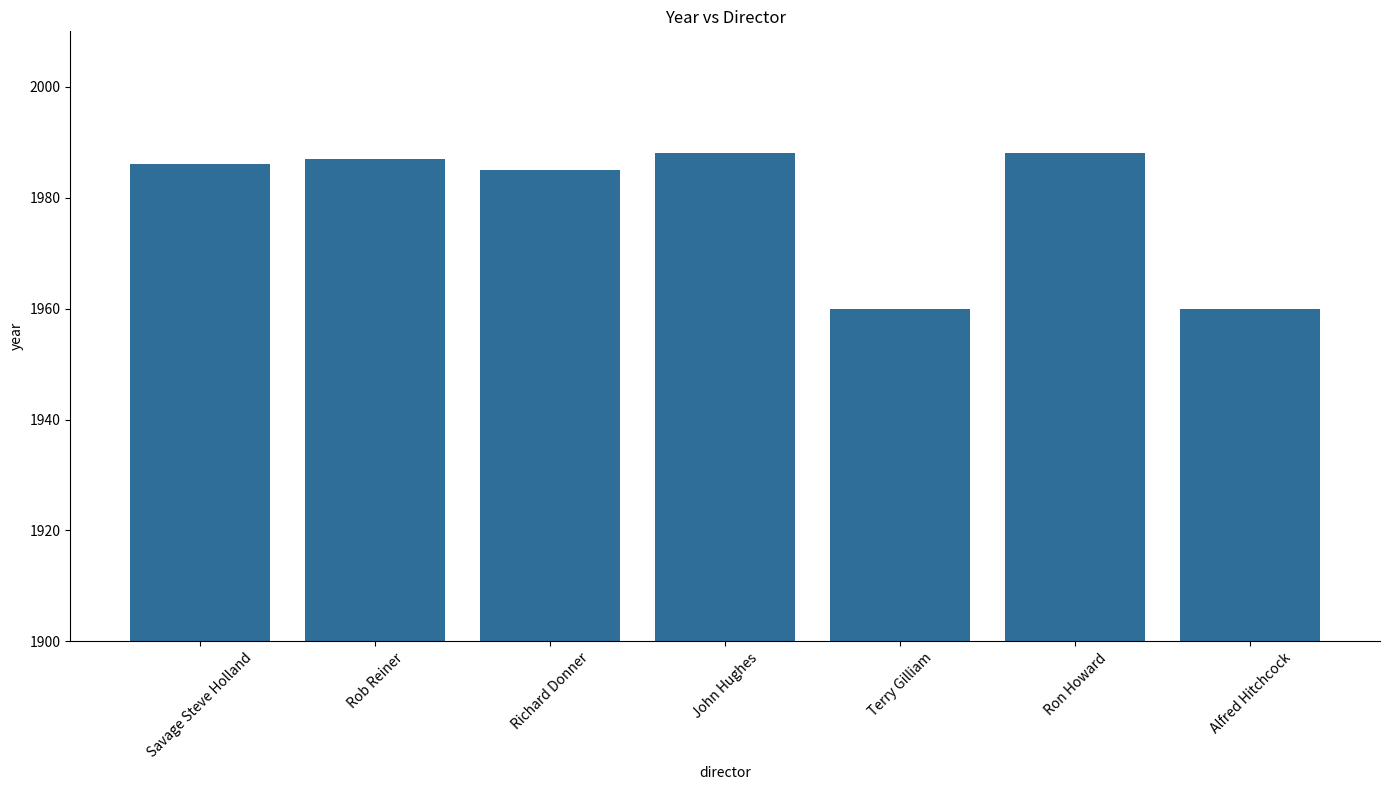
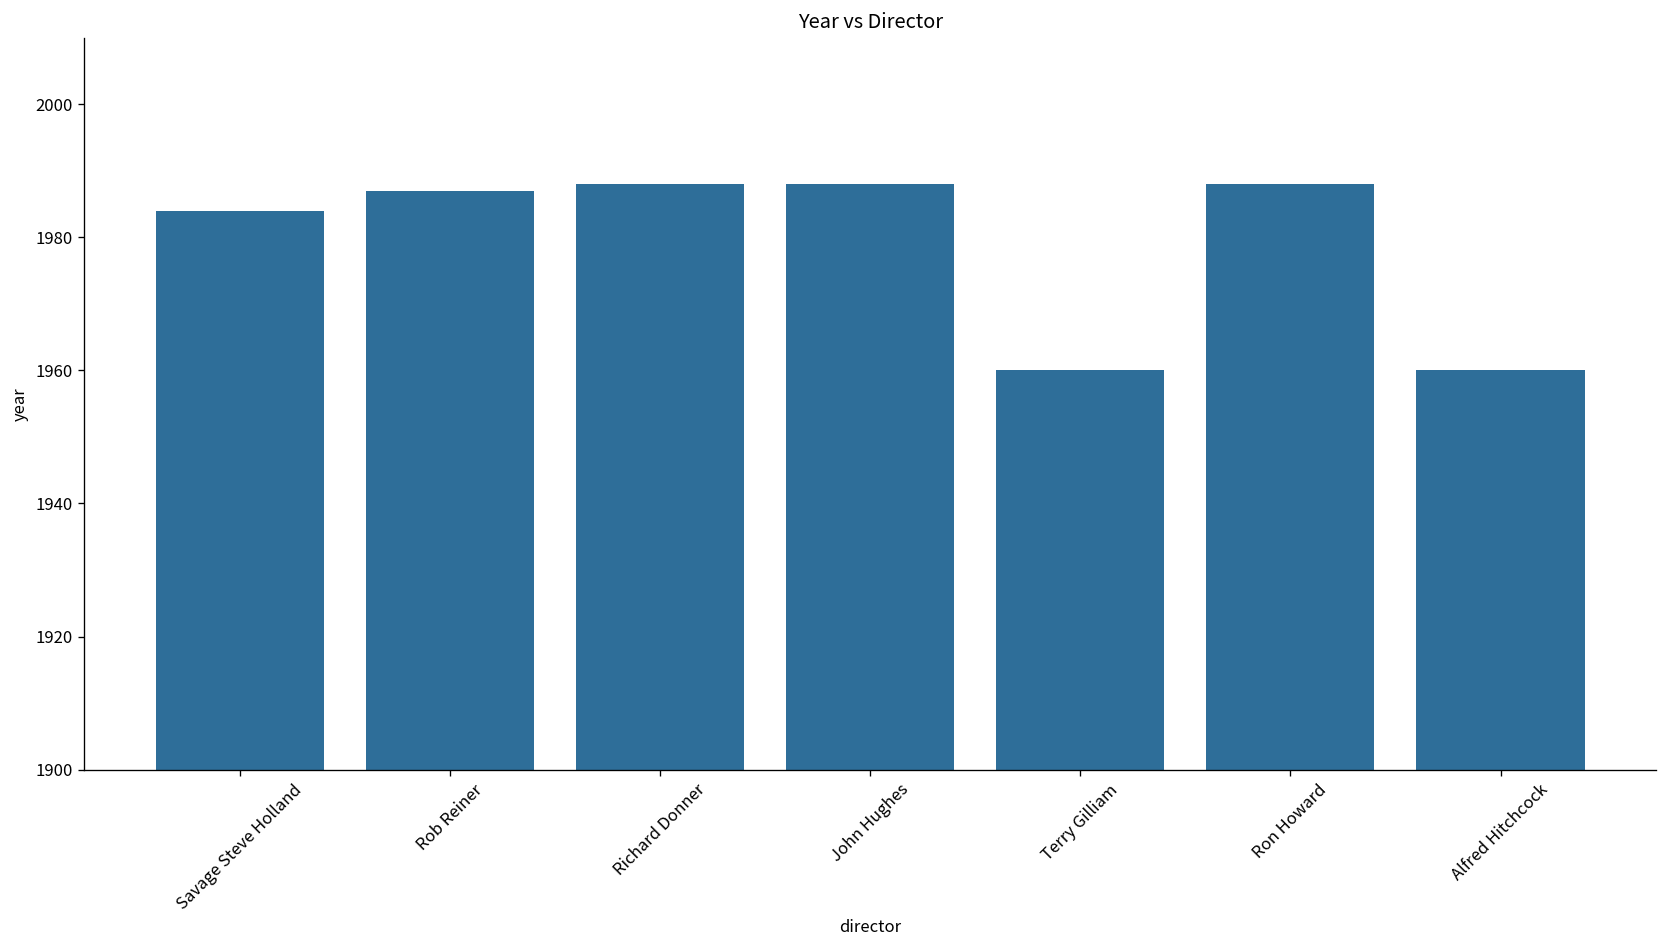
Savage Steve Holland: 1986 -> 1984
Richard Donner: 1985 -> 1988
